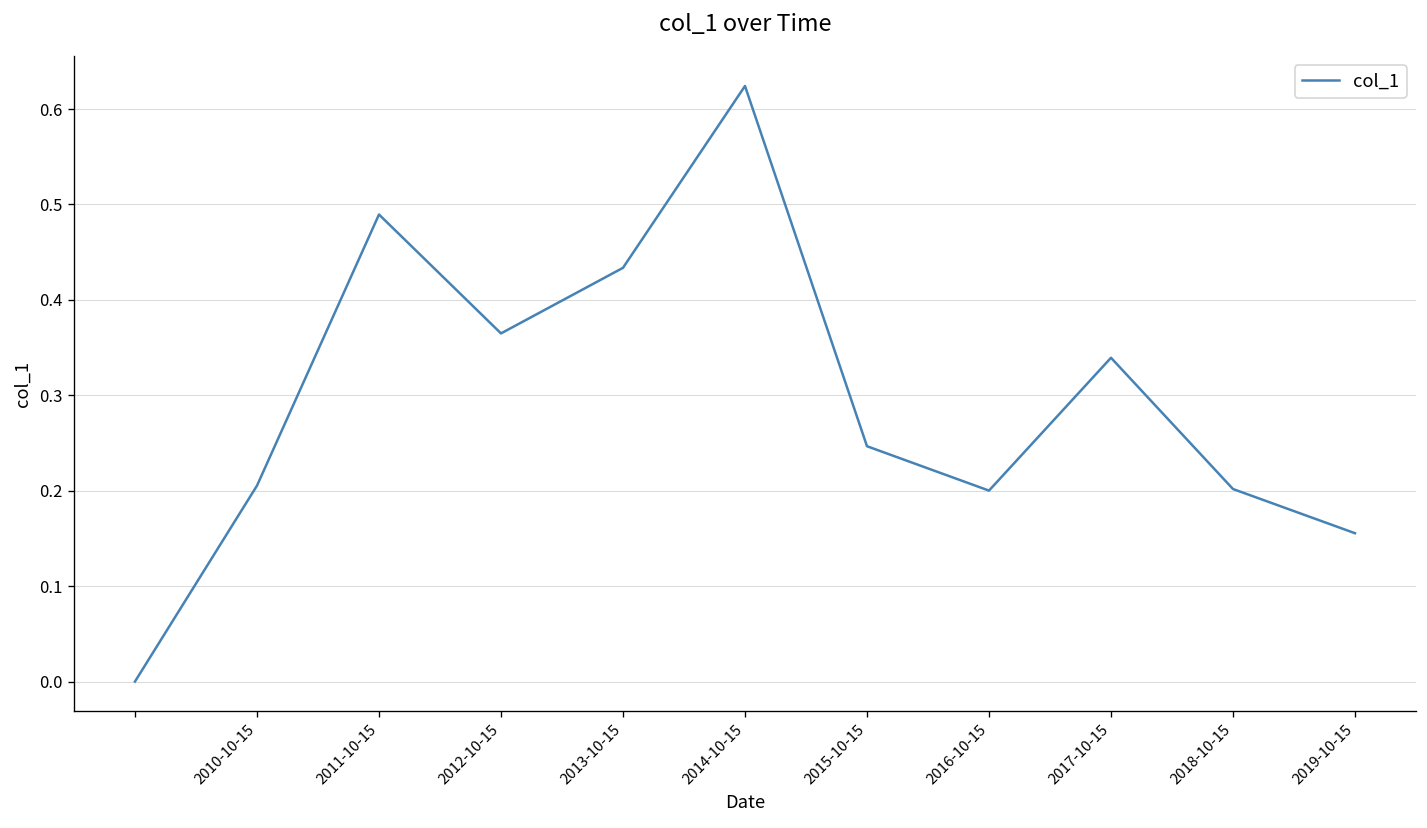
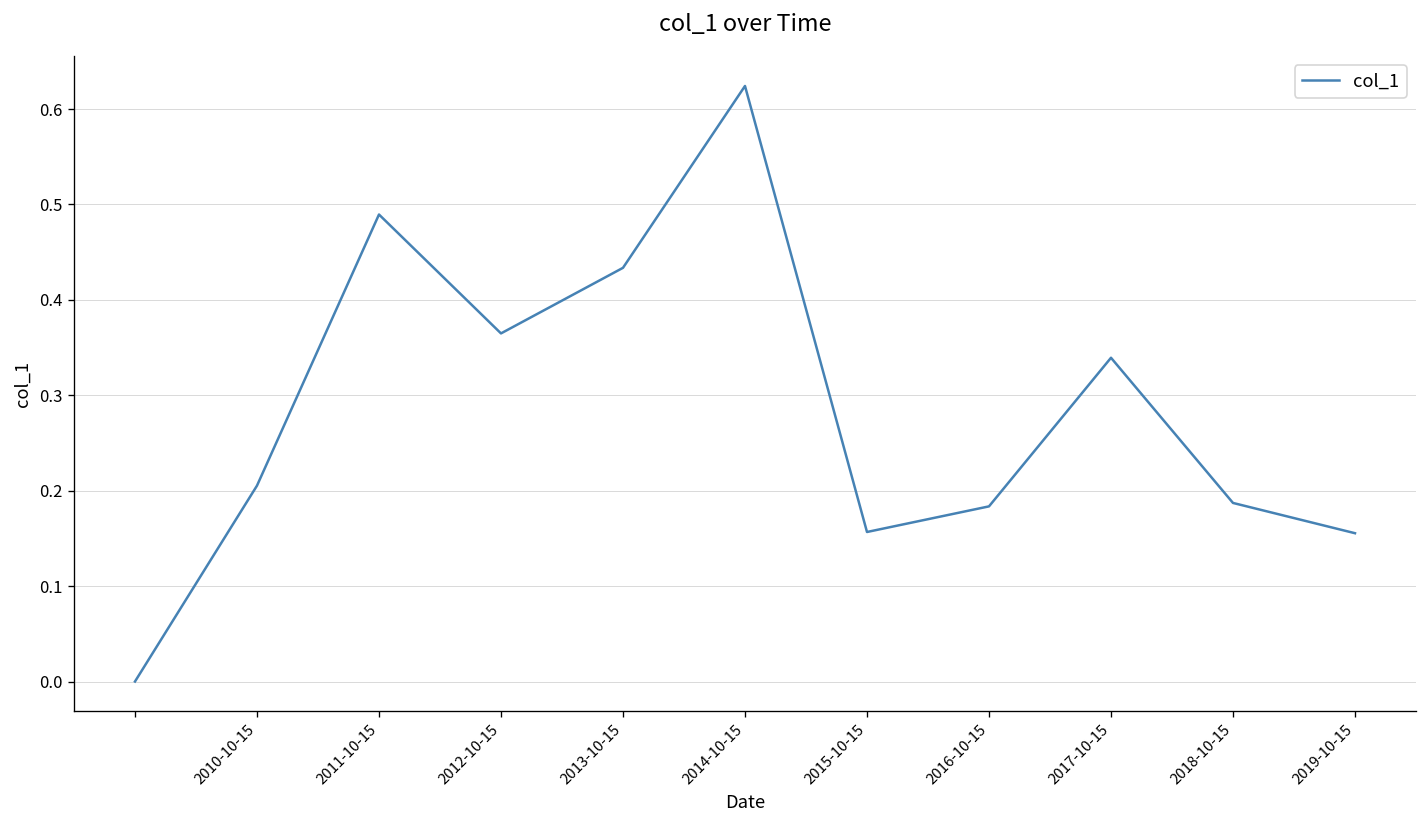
2015-10-15: 0.25 -> 0.16
2016-10-15: 0.20 -> 0.18
2018-10-15: 0.20 -> 0.19
